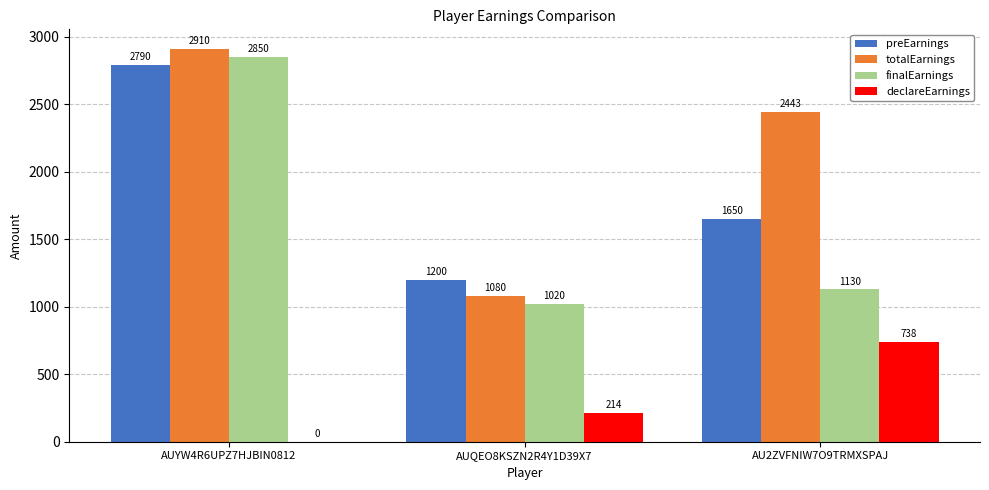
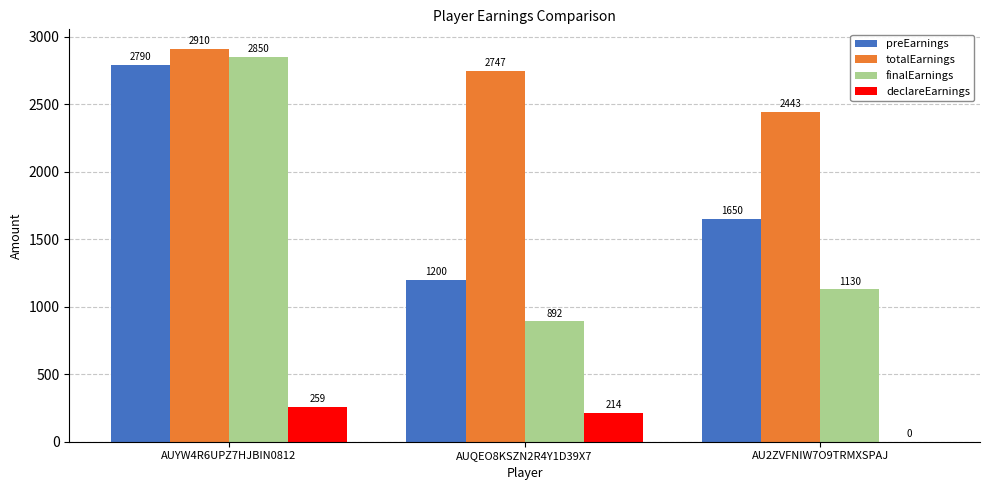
declareEarnings, AUYW4R6UPZ7HJBIN0812: 0 -> 259
totalEarnings, AUQEO8KSZN2R4Y1D39X7: 1080 -> 2747
finalEarnings, AUQEO8KSZN2R4Y1D39X7: 1020 -> 892
declareEarnings, AU2ZVFNIW7O9TRMXSPAJ: 738 -> 0
